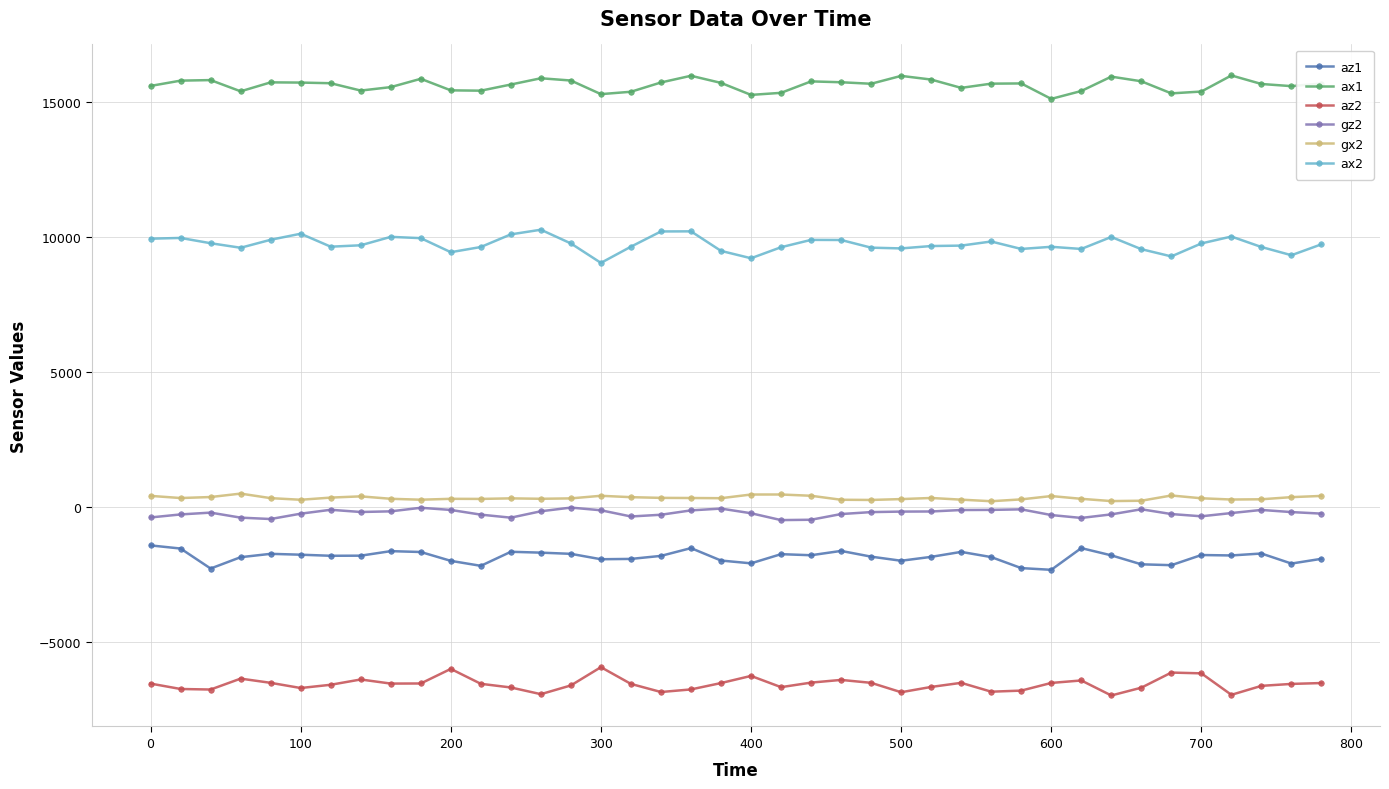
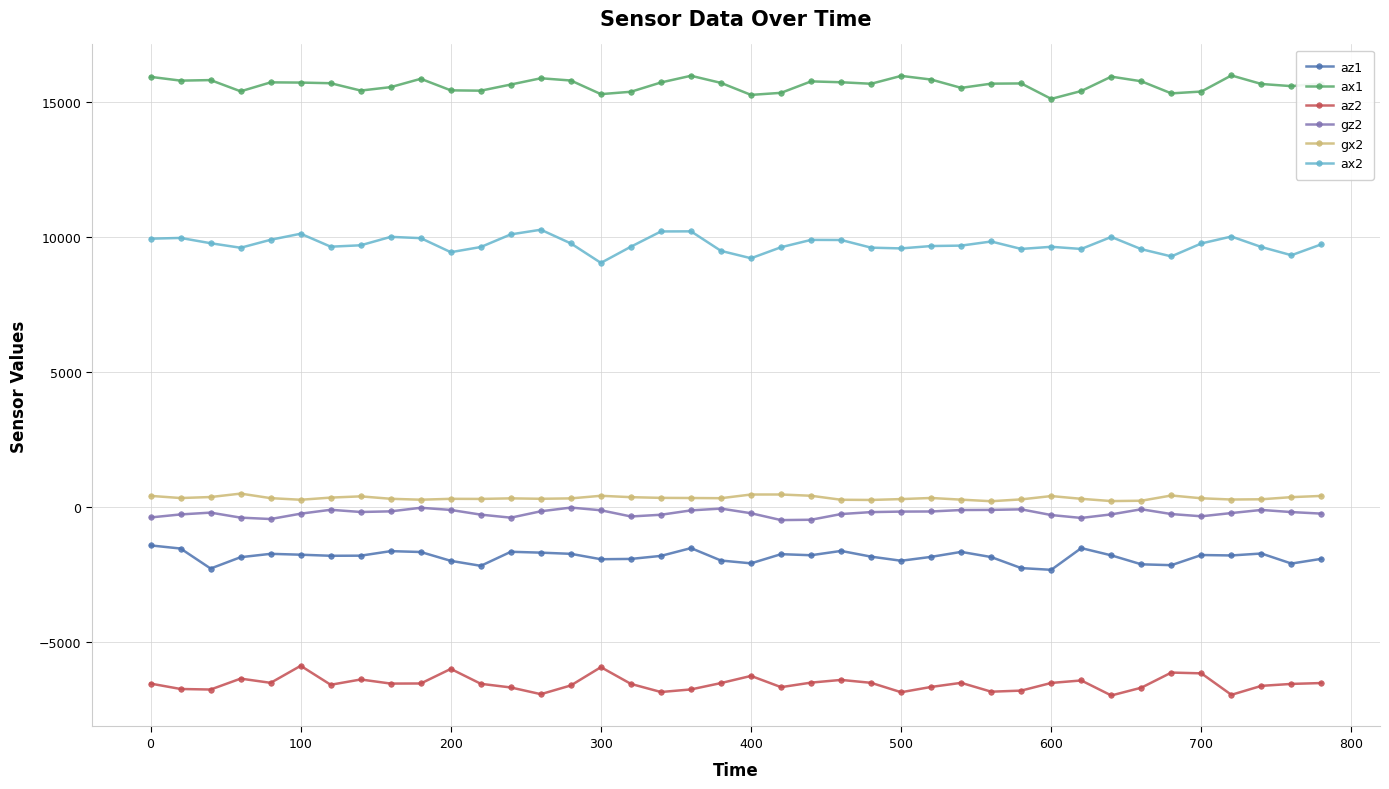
ax1, 0: 15600 -> 15900
az2, 100: -6700 -> -5900
